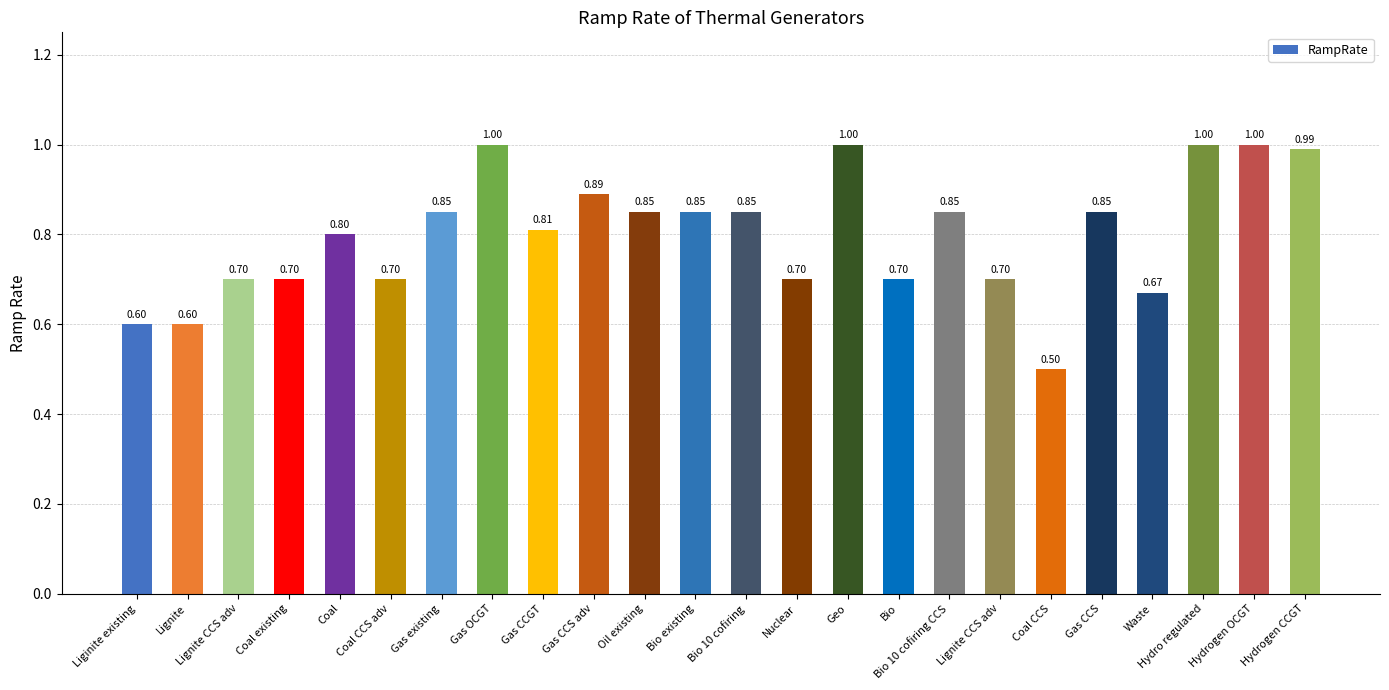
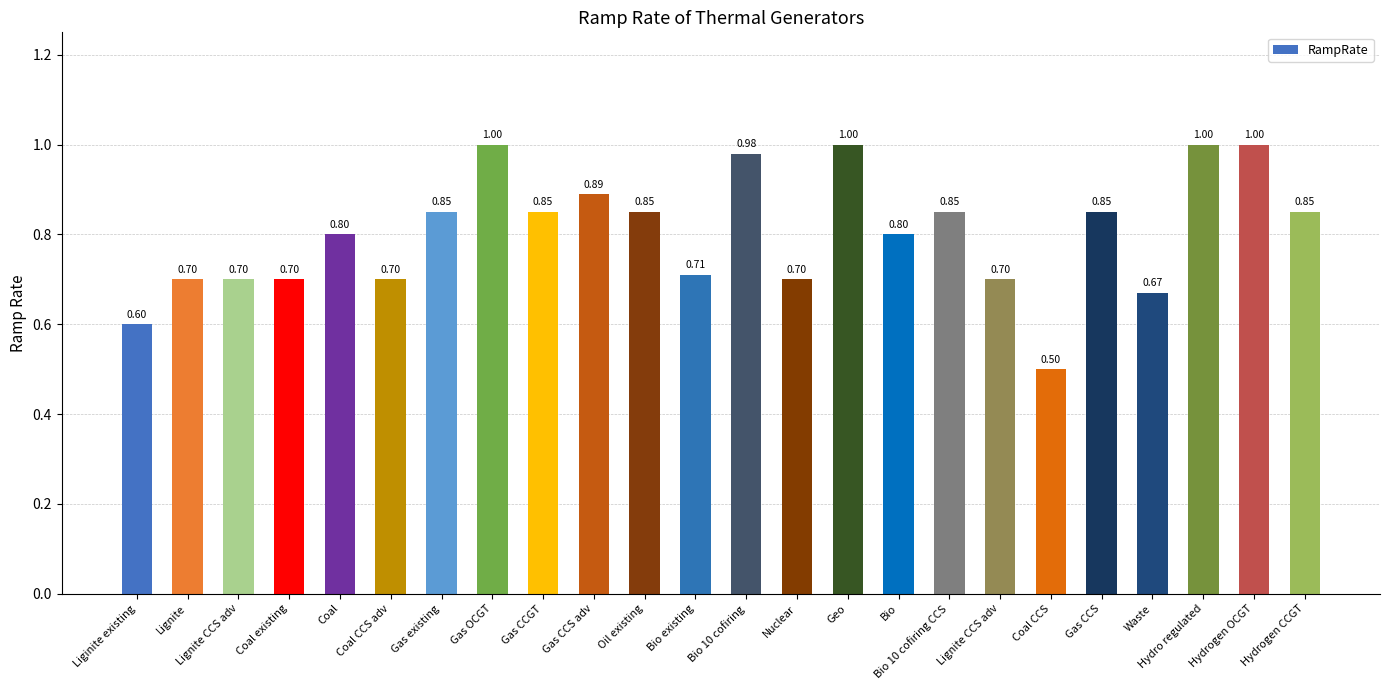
Lignite: 0.60 -> 0.70
Gas CCGT: 0.81 -> 0.85
Bio existing: 0.85 -> 0.71
Bio 10 cofiring: 0.85 -> 0.98
Bio: 0.70 -> 0.80
Hydrogen CCGT: 0.99 -> 0.85
